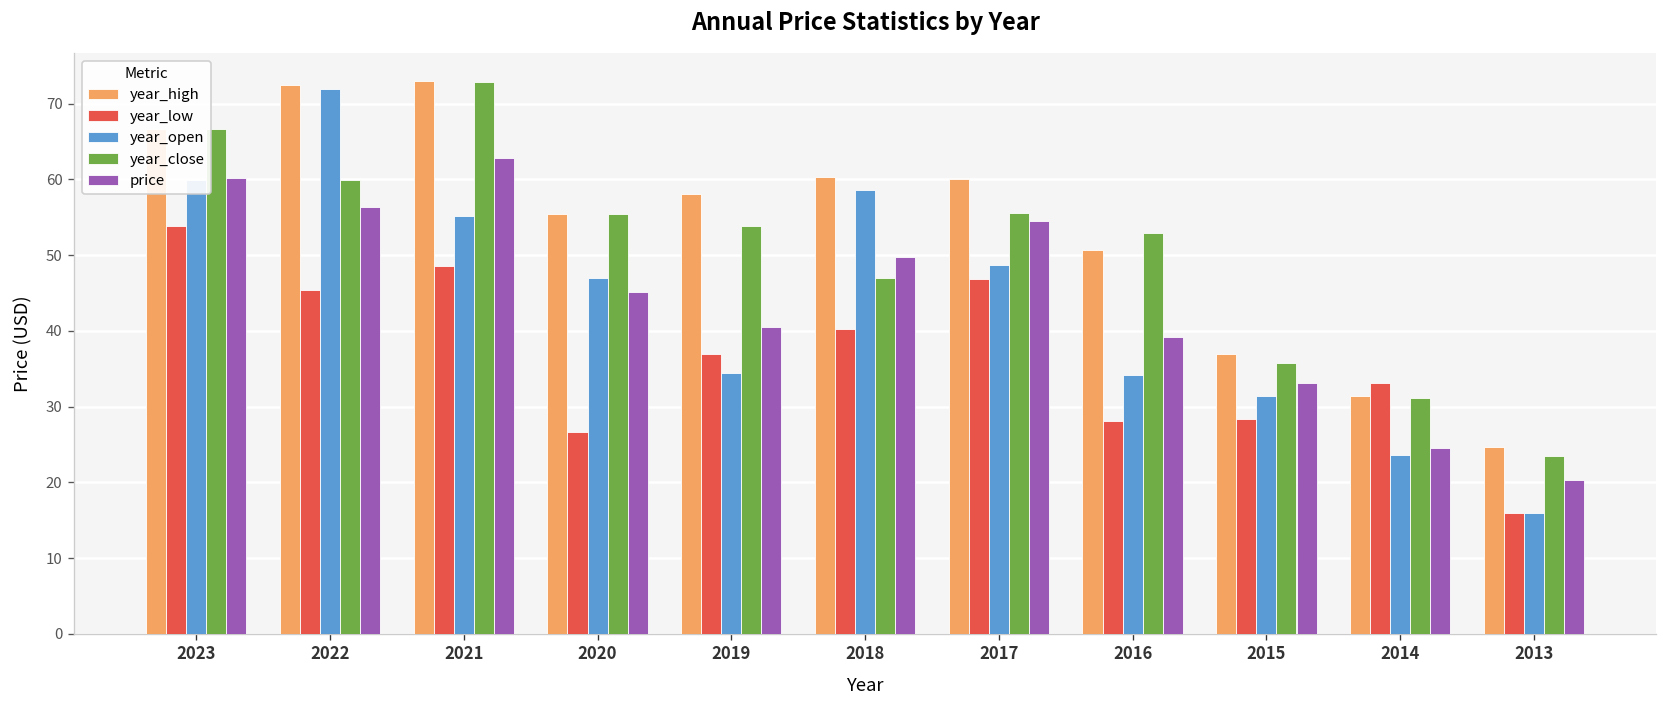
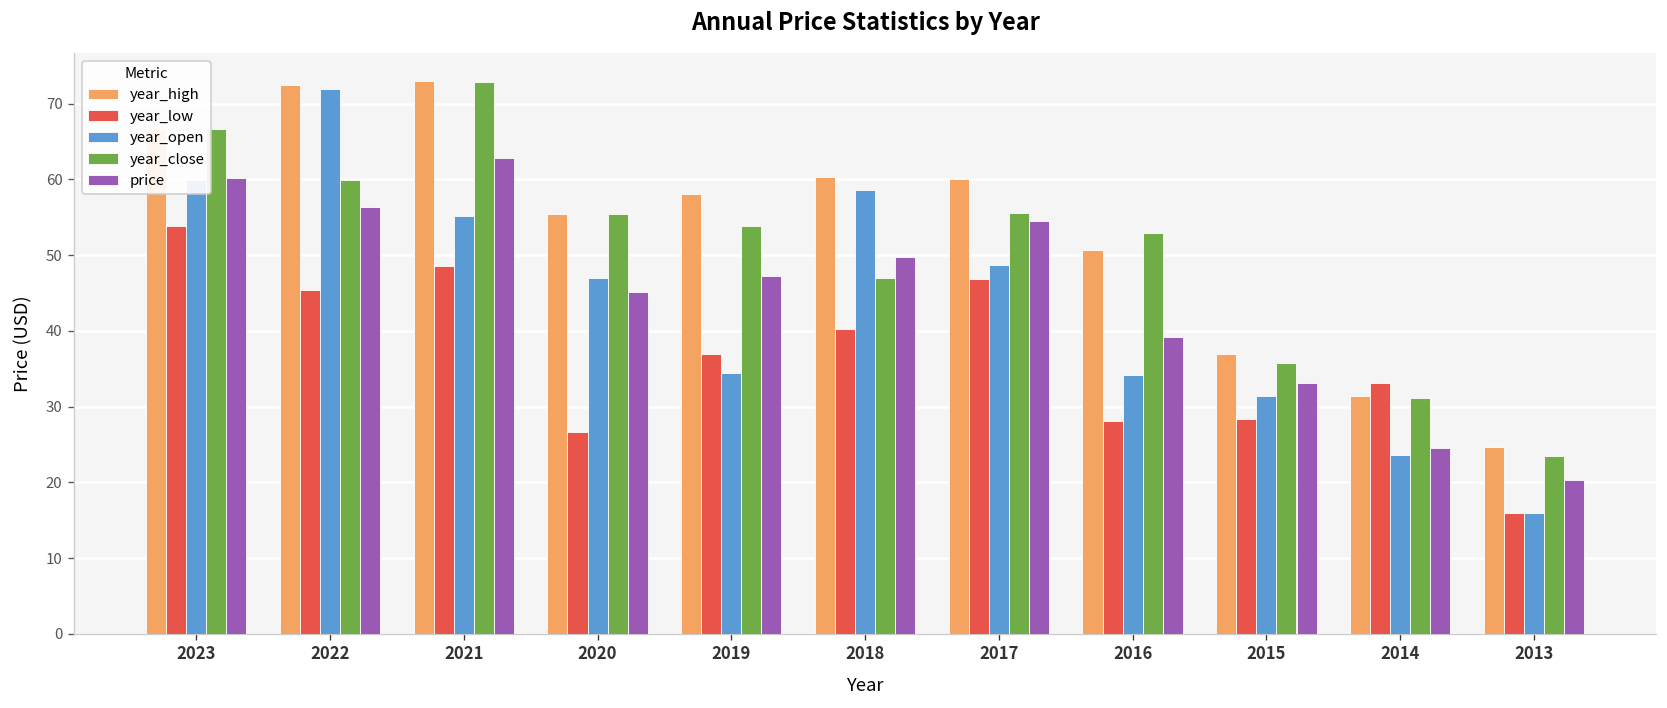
price, 2019: 40 -> 47
